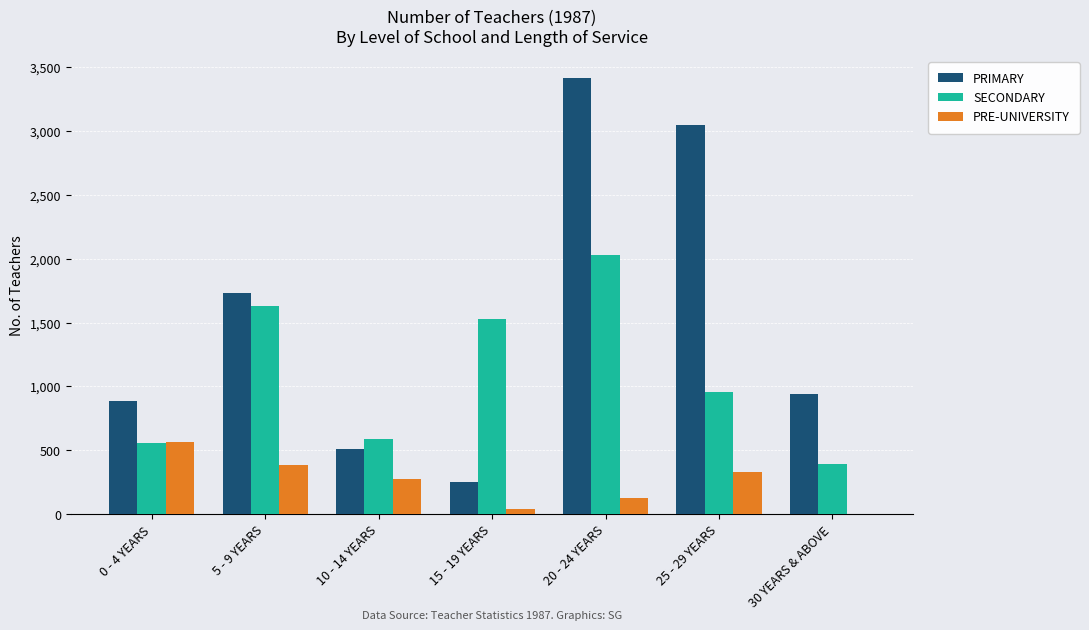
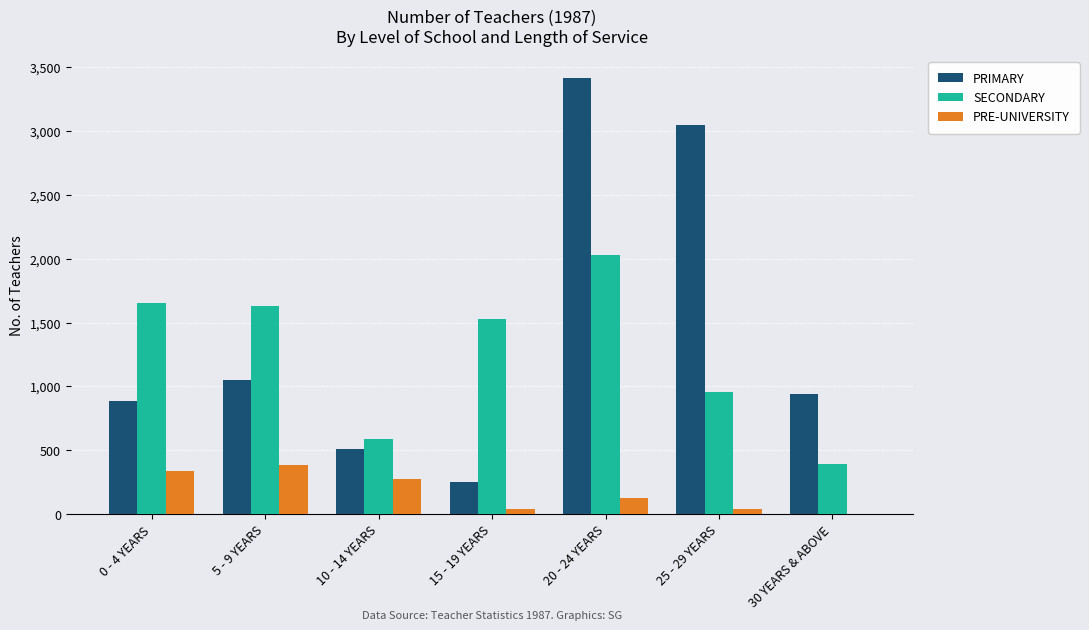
SECONDARY, 0 - 4 YEARS: 550 -> 1,660
PRE-UNIVERSITY, 0 - 4 YEARS: 570 -> 330
PRIMARY, 5 - 9 YEARS: 1,730 -> 1,050
PRE-UNIVERSITY, 25 - 29 YEARS: 330 -> 40
